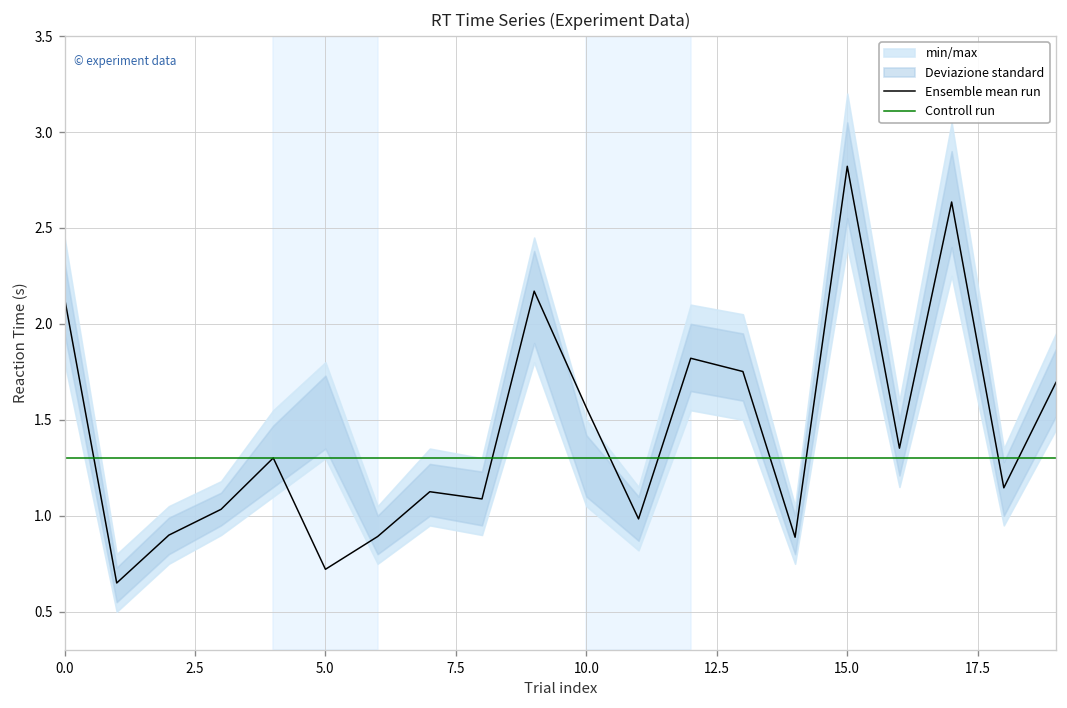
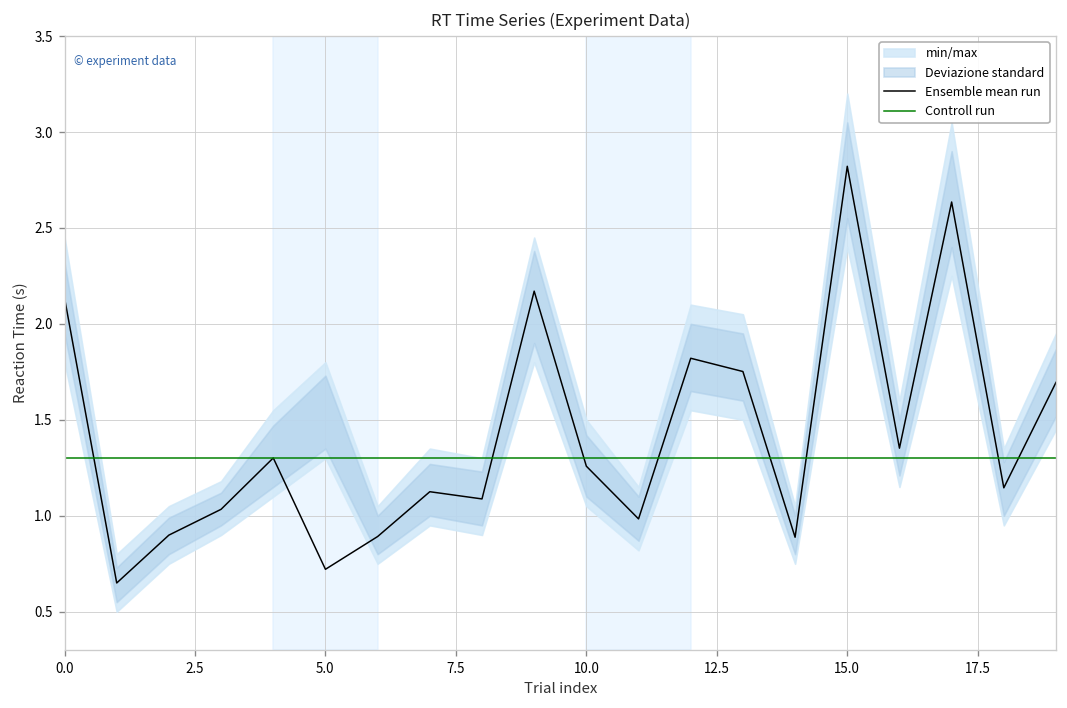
Ensemble mean run, 10.0: 1.56 -> 1.26
